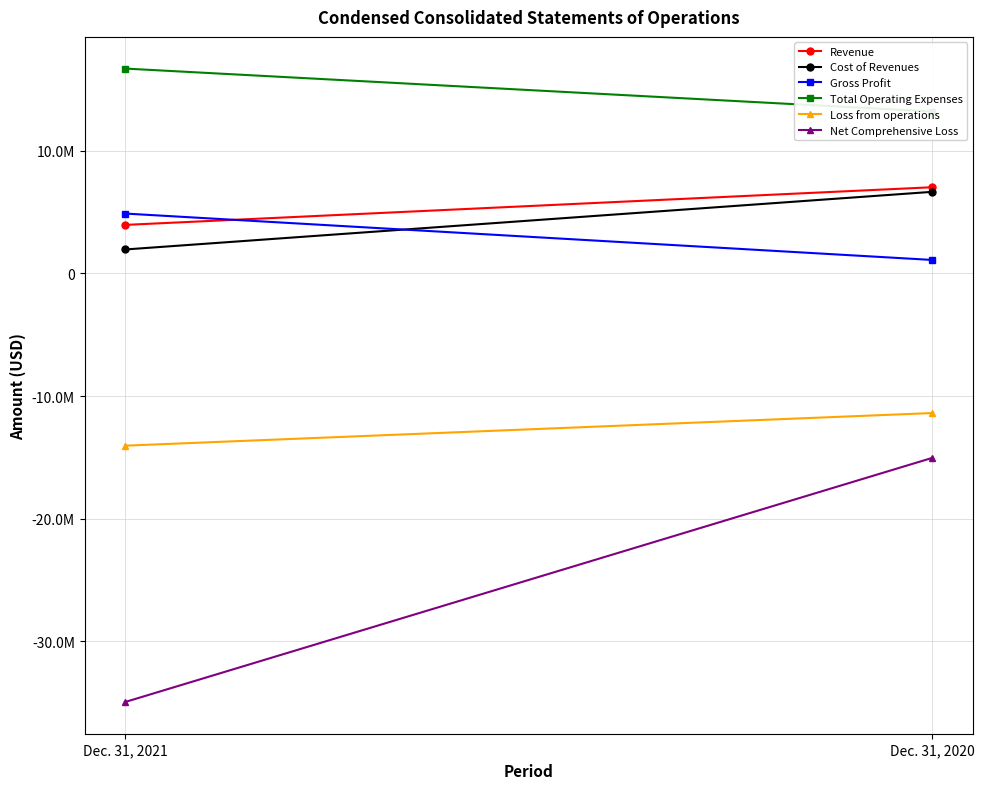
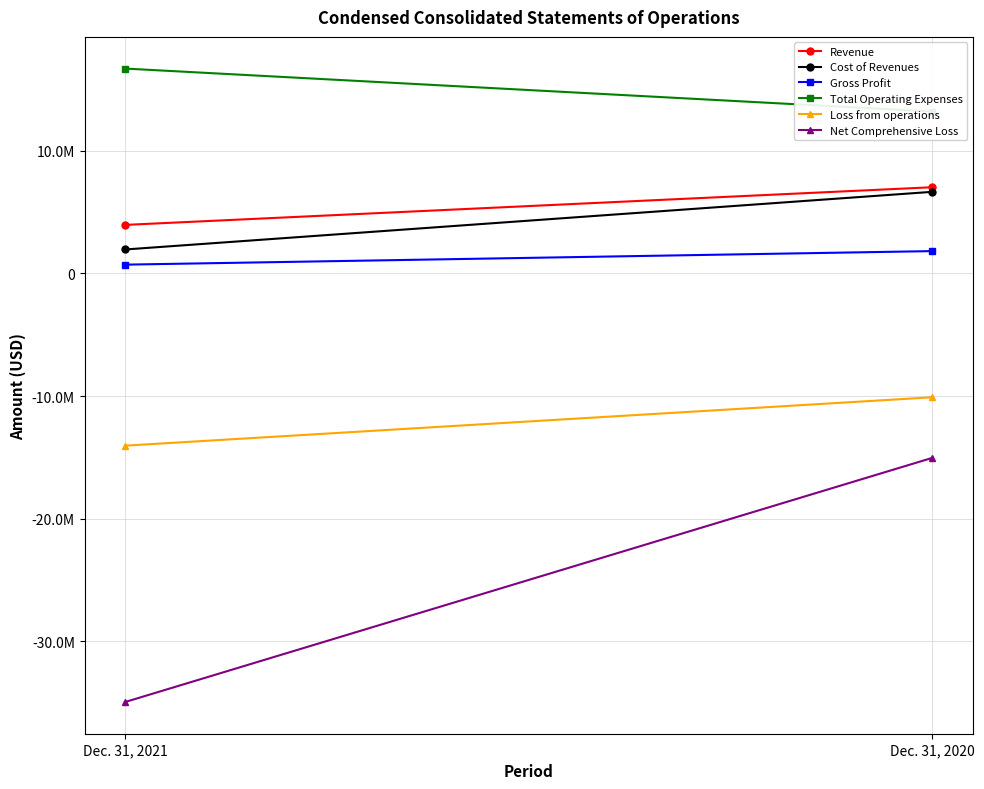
Gross Profit, Dec. 31, 2021: 4900000 -> 700000
Gross Profit, Dec. 31, 2020: 1100000 -> 1800000
Loss from operations, Dec. 31, 2020: -11400000 -> -10100000
